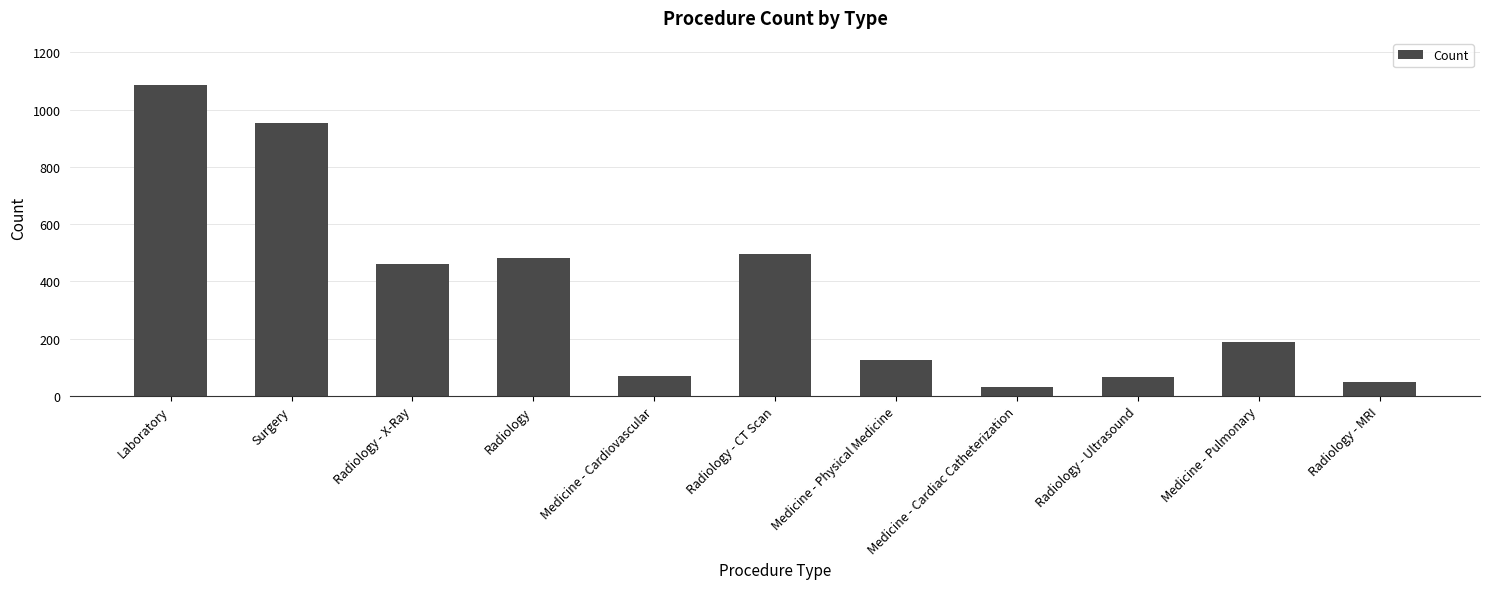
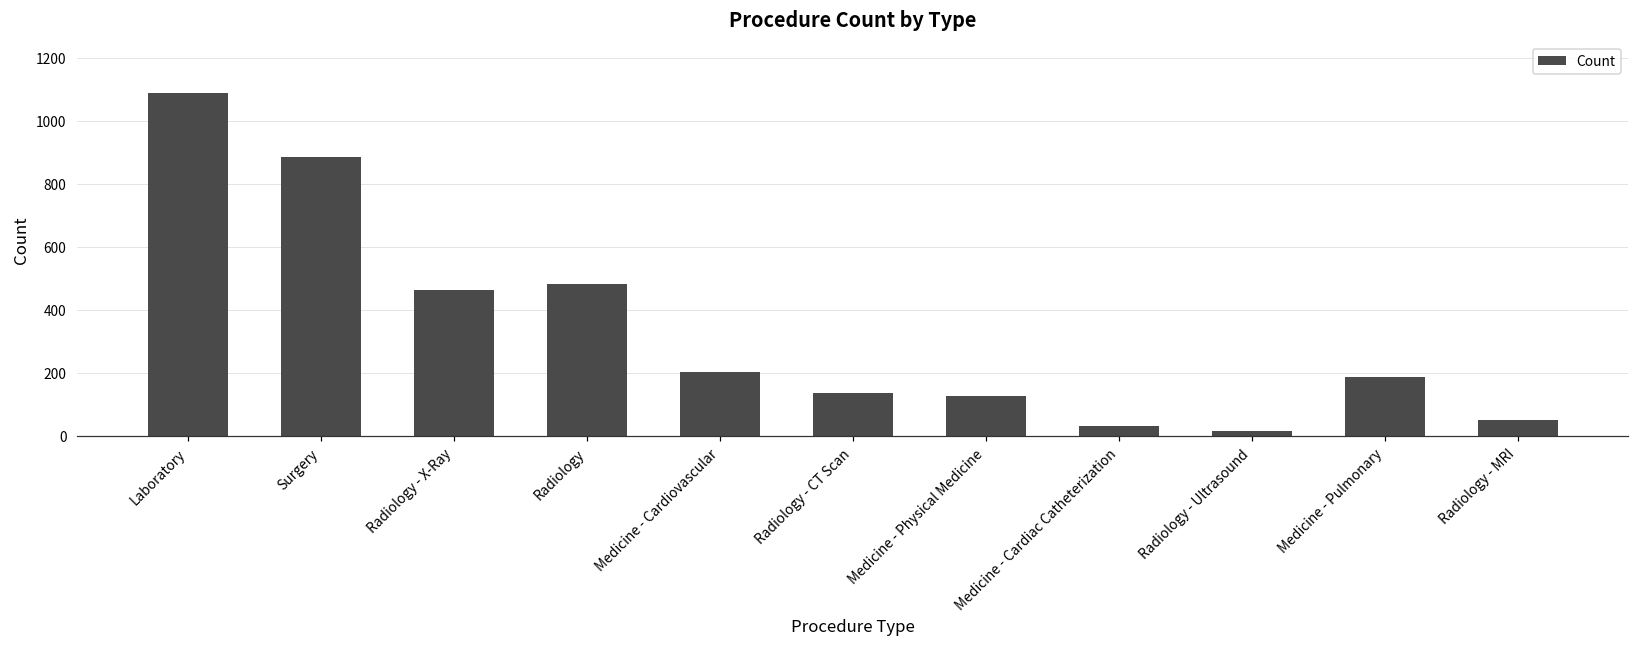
Surgery: 950 -> 890
Medicine - Cardiovascular: 70 -> 200
Radiology - CT Scan: 500 -> 130
Radiology - Ultrasound: 70 -> 20
